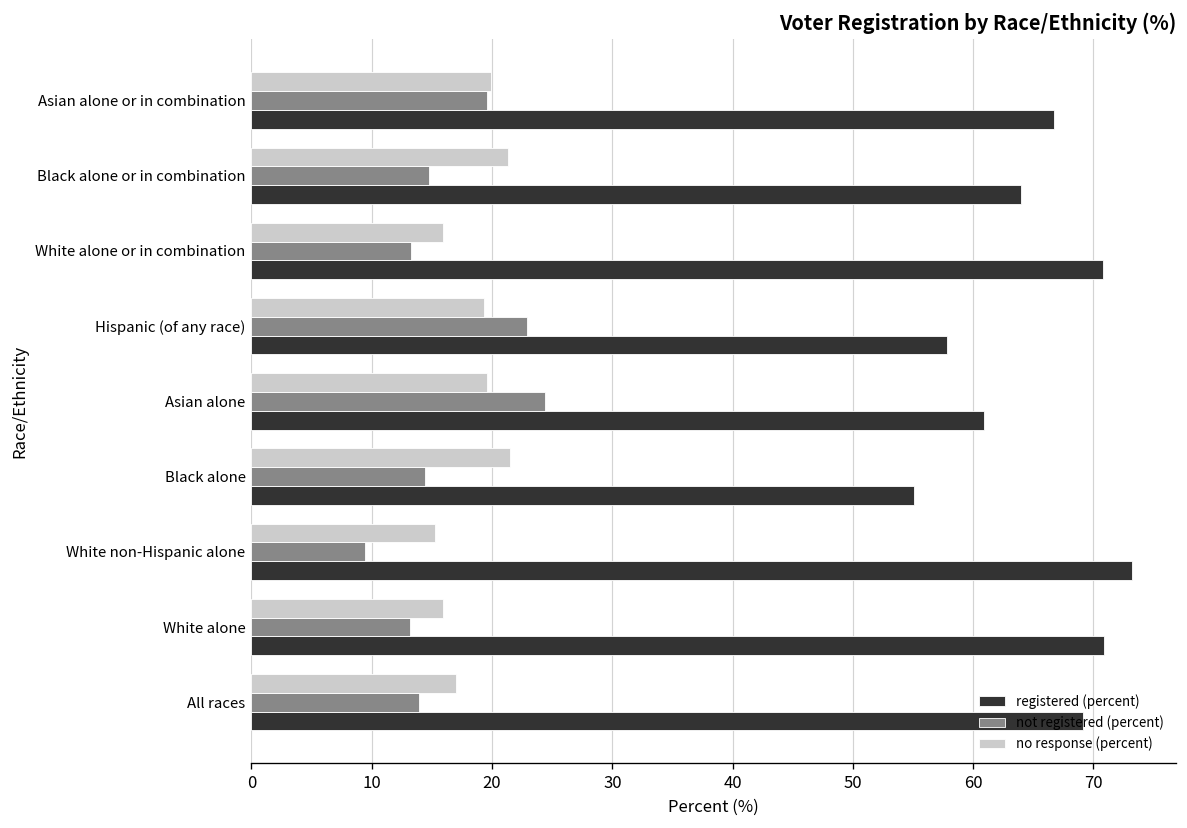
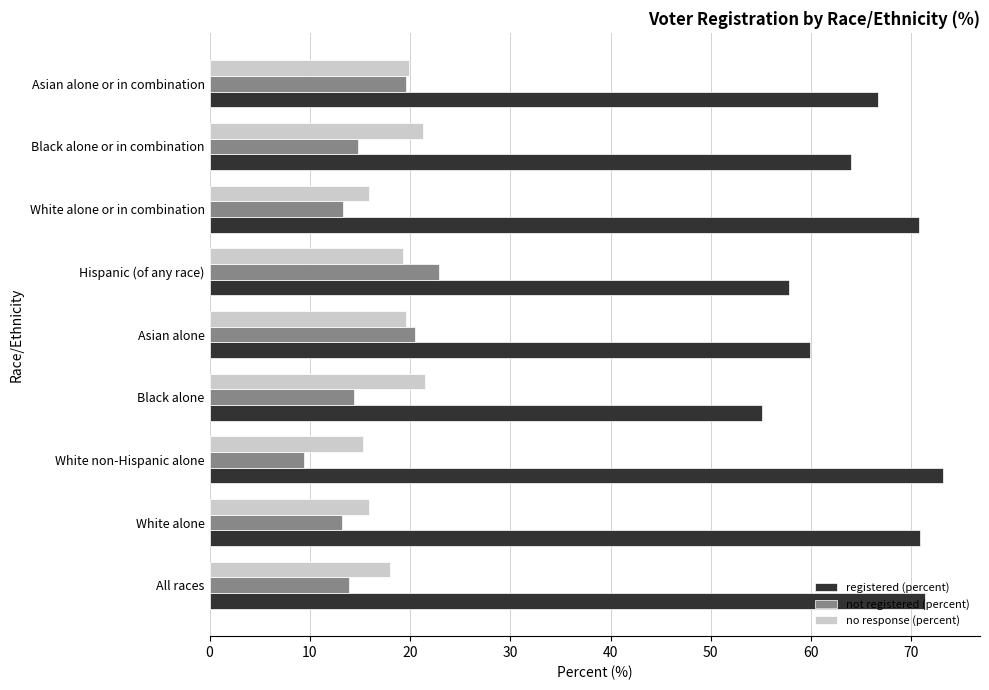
not registered (percent), Asian alone: 24.4 -> 20.5
registered (percent), Asian alone: 60.9 -> 59.9
no response (percent), All races: 17 -> 18
registered (percent), All races: 69.1 -> 71.4
